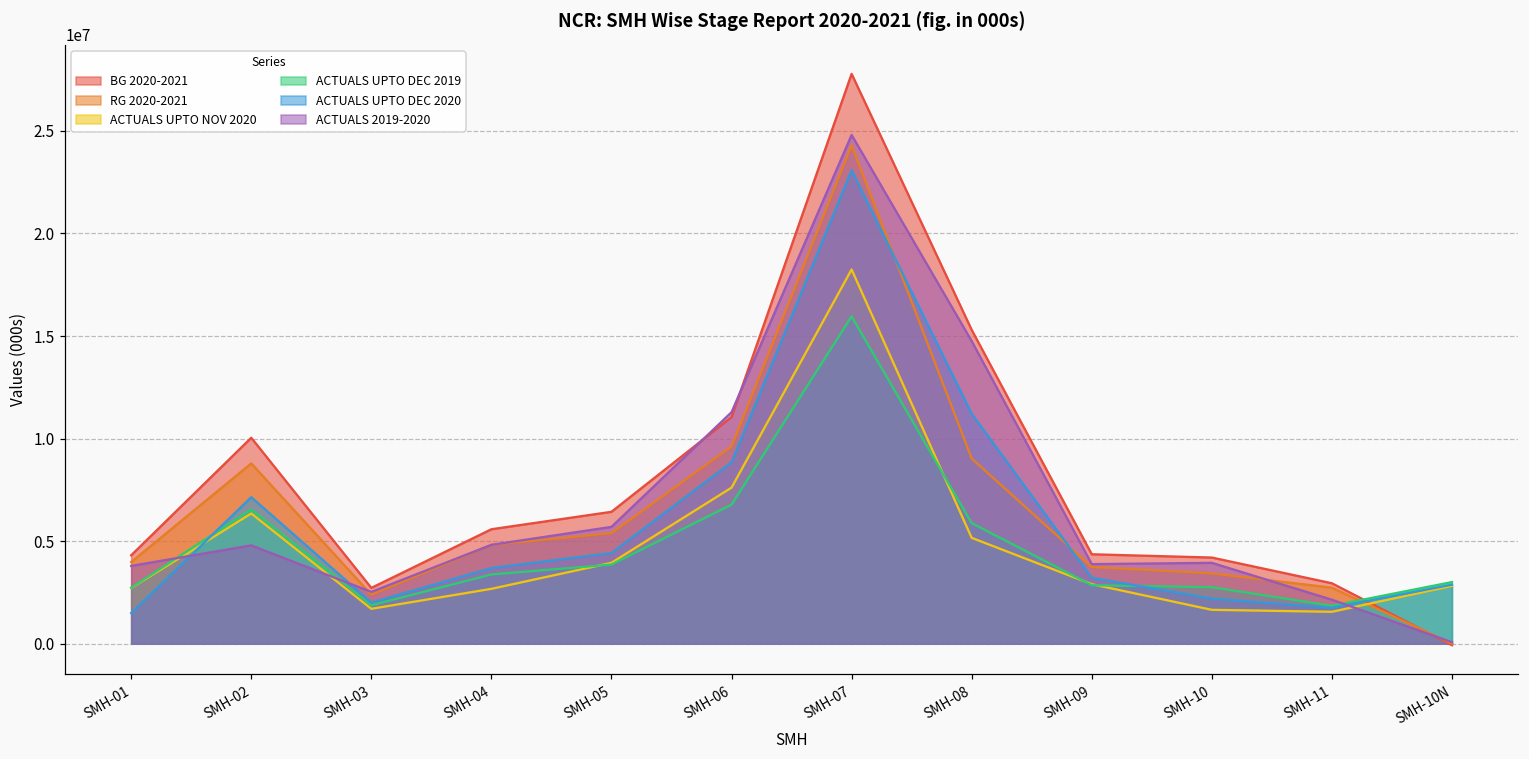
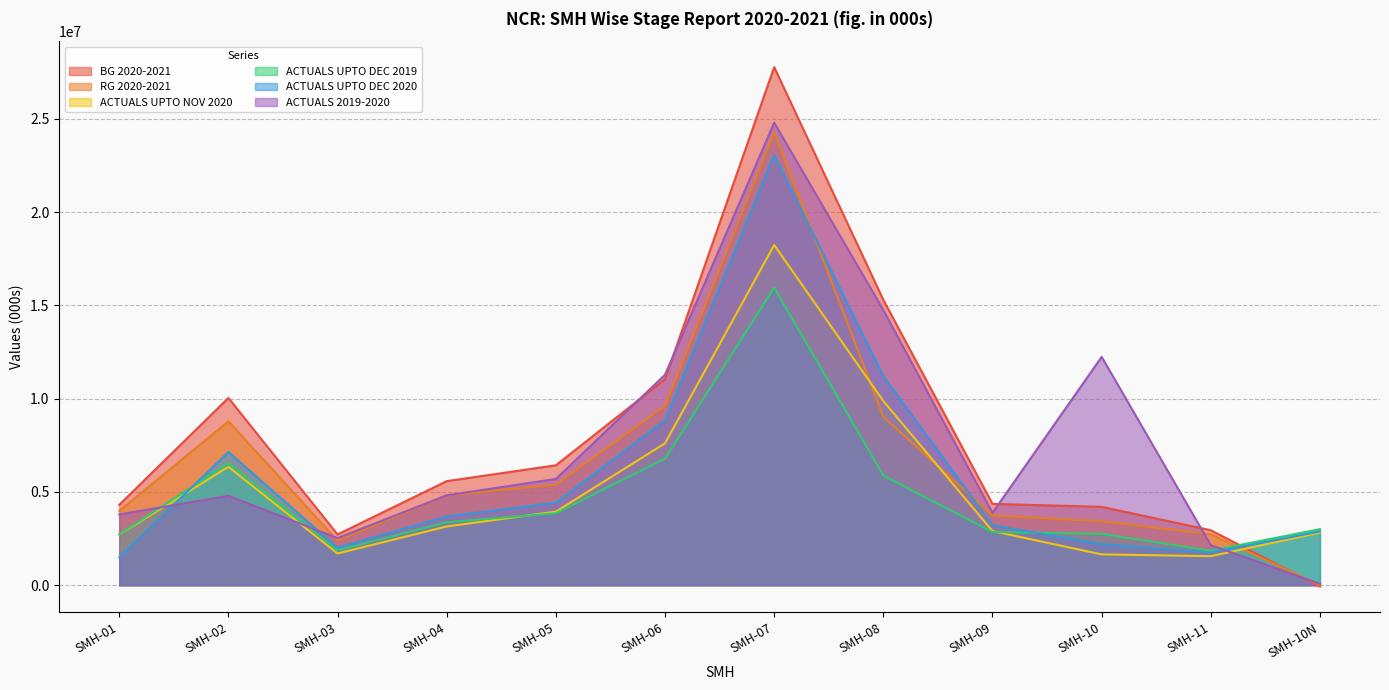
ACTUALS UPTO NOV 2020, SMH-04: 2700000 -> 3100000
ACTUALS UPTO NOV 2020, SMH-08: 5200000 -> 9900000
ACTUALS 2019-2020, SMH-10: 3900000 -> 12200000
